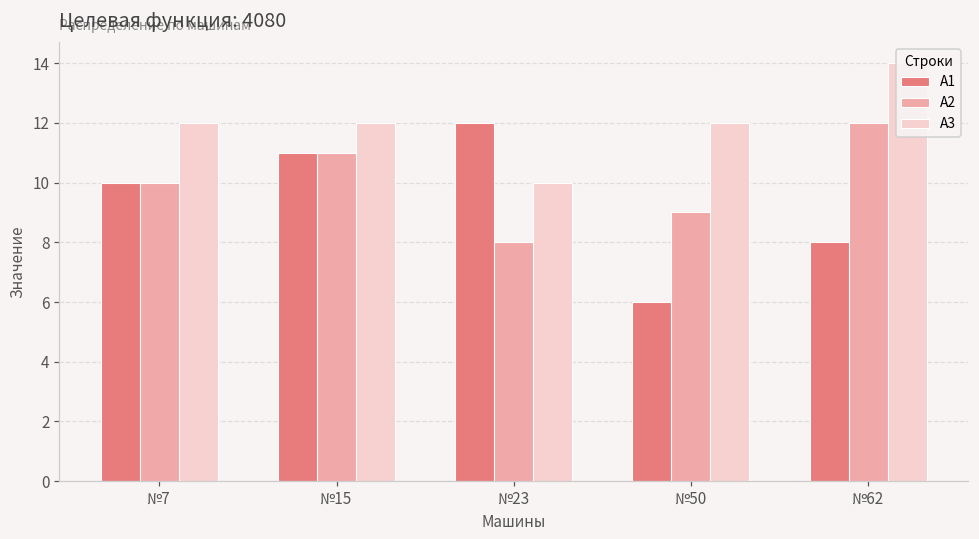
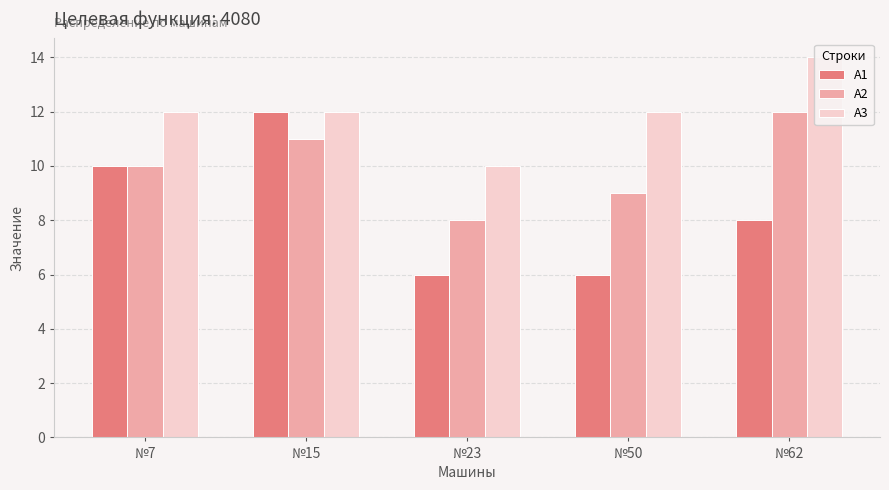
А1, №15: 11 -> 12
А1, №23: 12 -> 6
